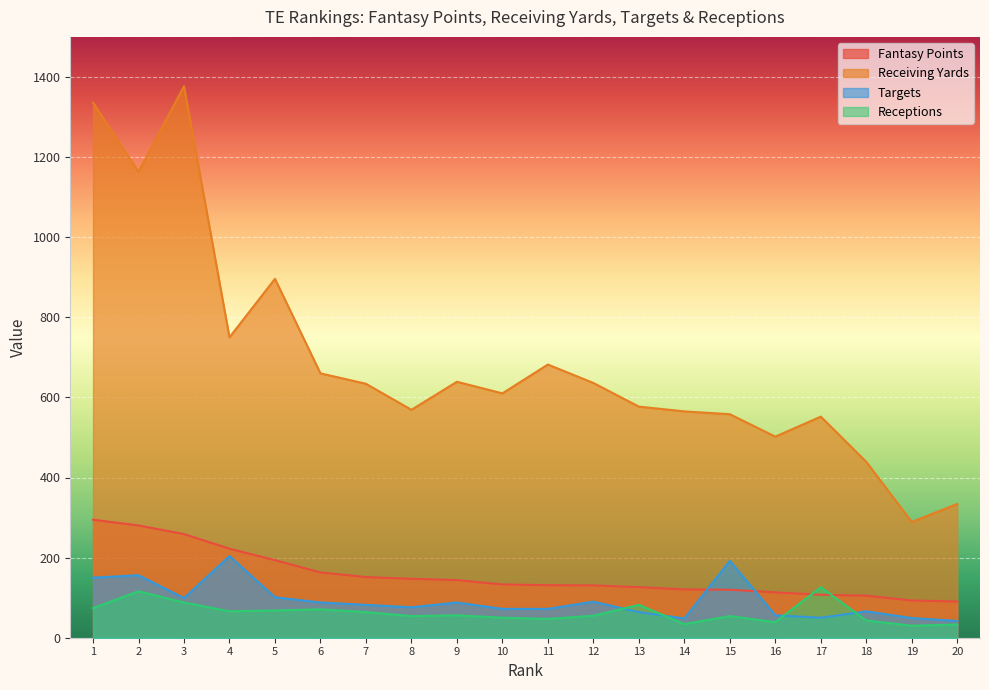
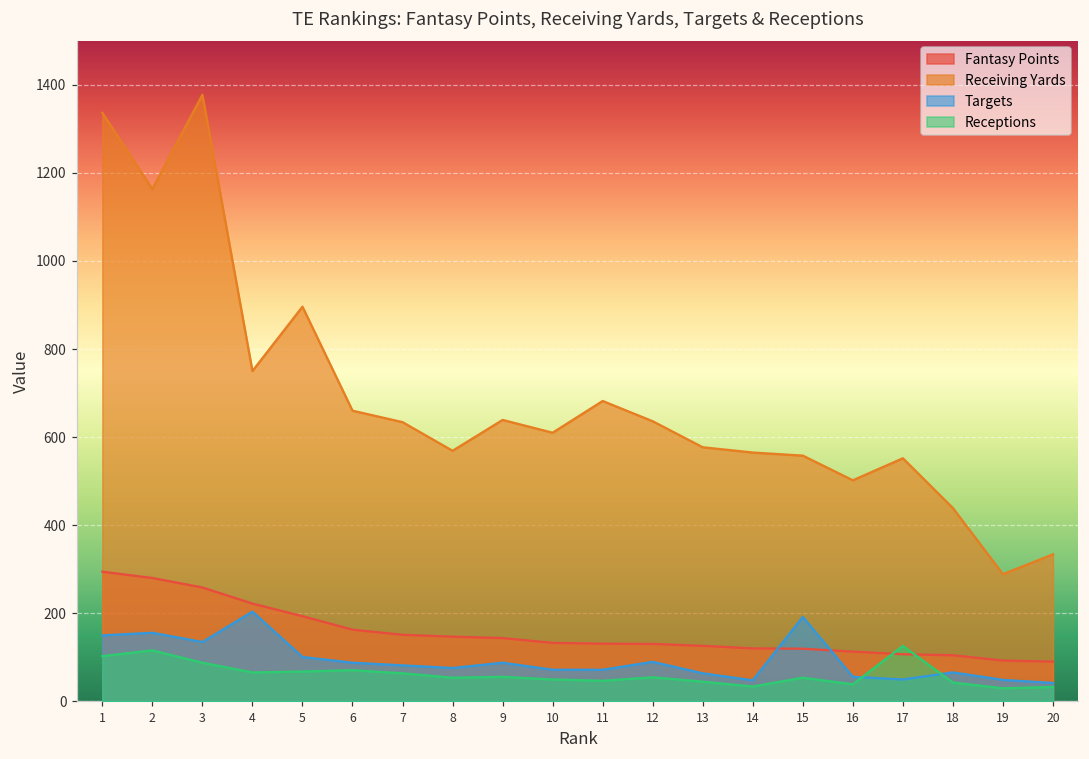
Receptions, 1: 70 -> 100
Targets, 3: 100 -> 140
Receptions, 13: 80 -> 50
